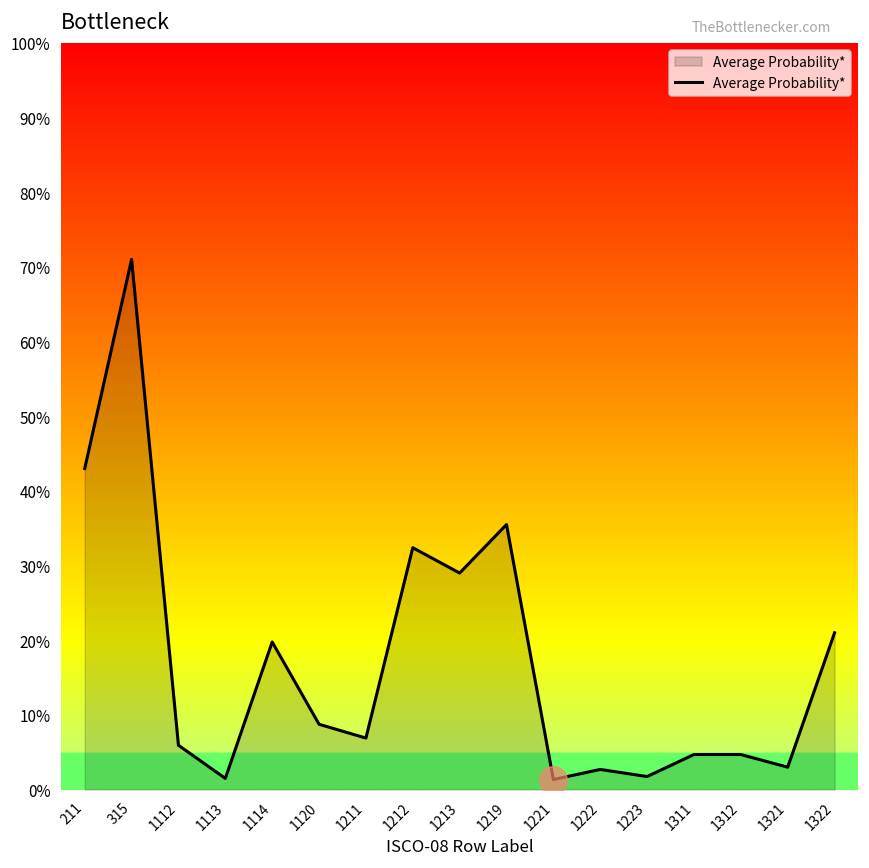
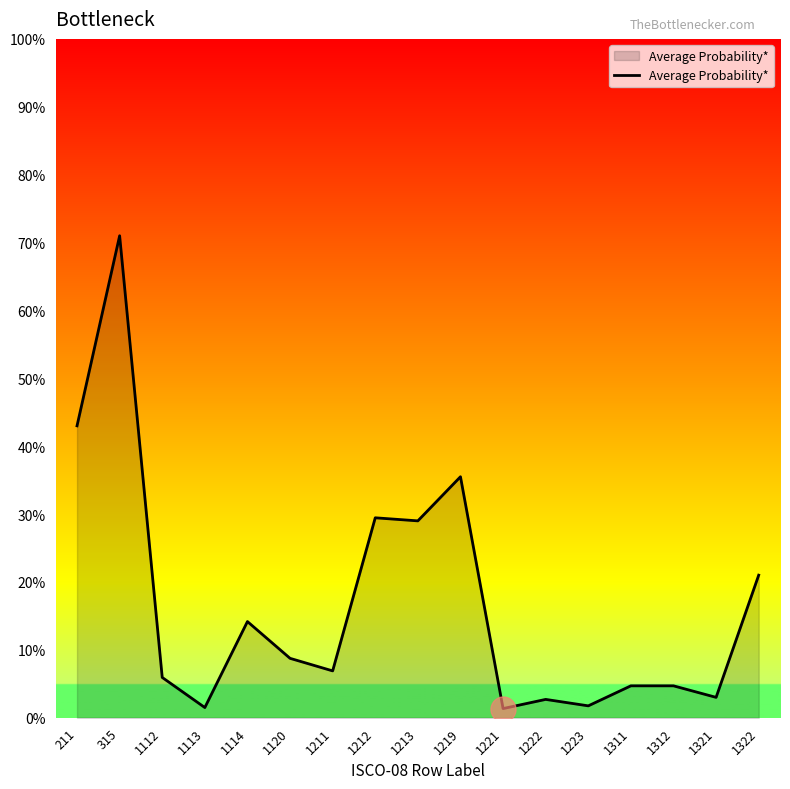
Average Probability*, 1114: 20% -> 14%
Average Probability*, 1212: 32% -> 29%
